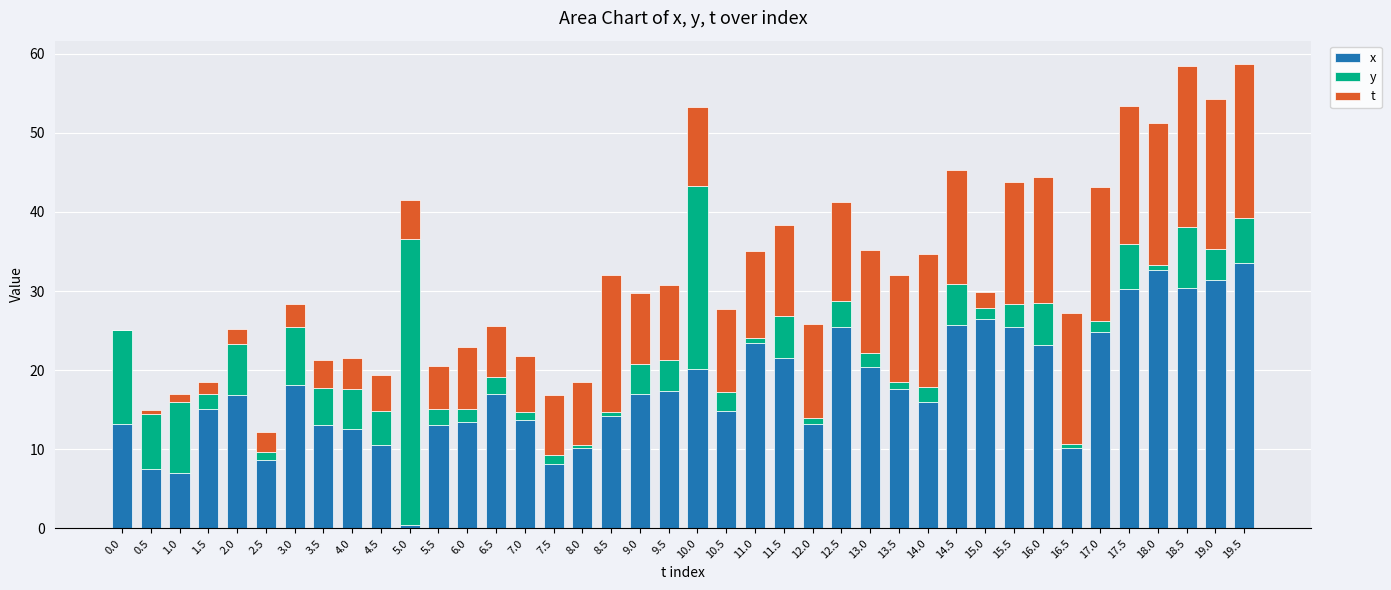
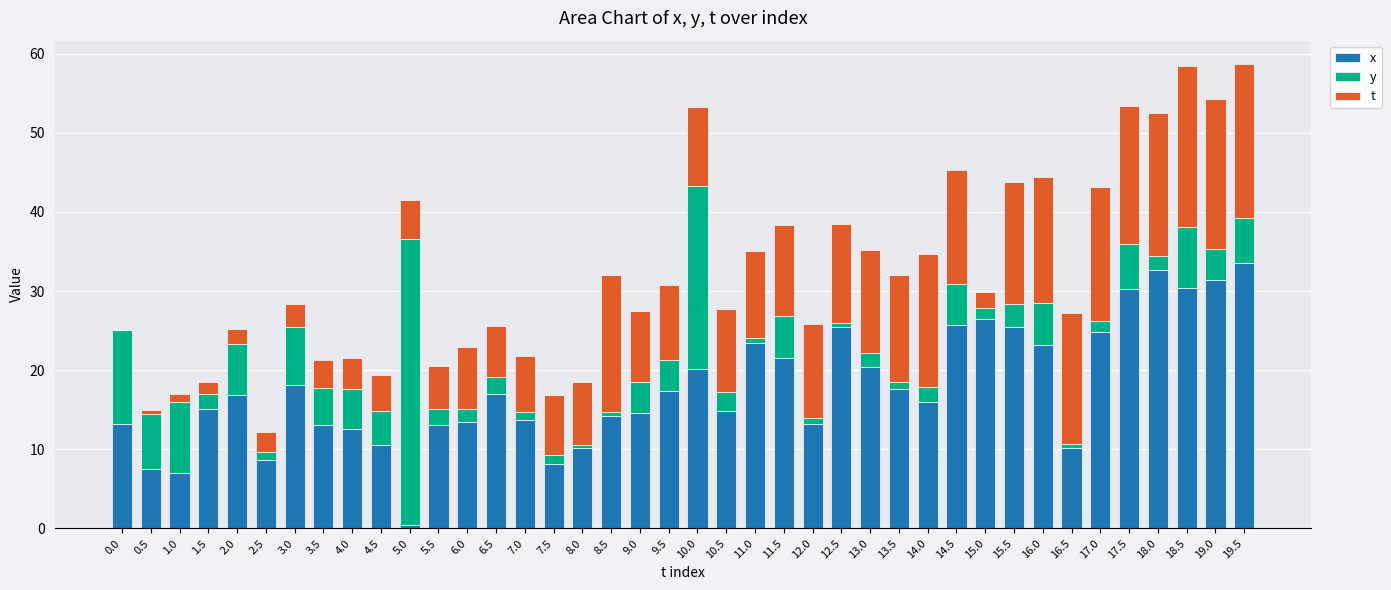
x, 9.0: 17 -> 15
y, 12.5: 3 -> 1
y, 18.0: 1 -> 2
